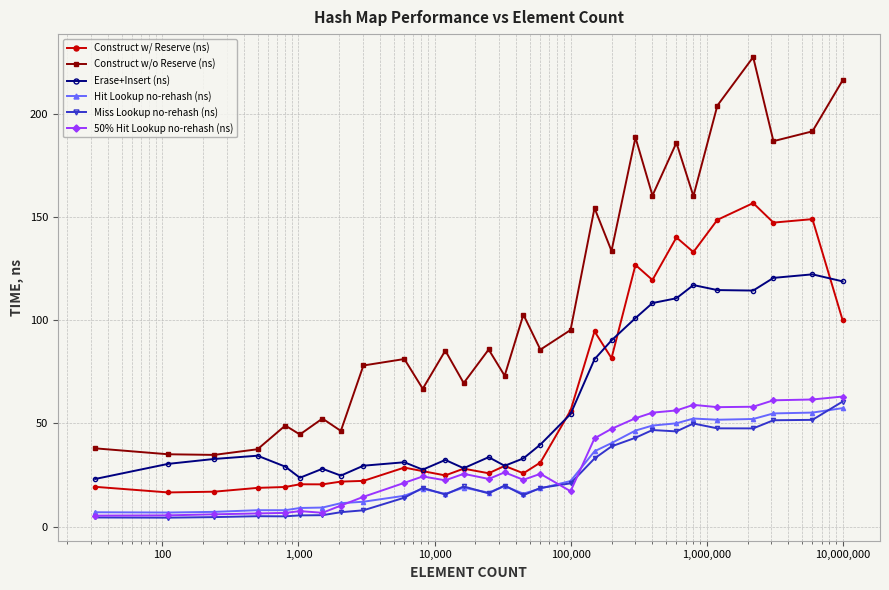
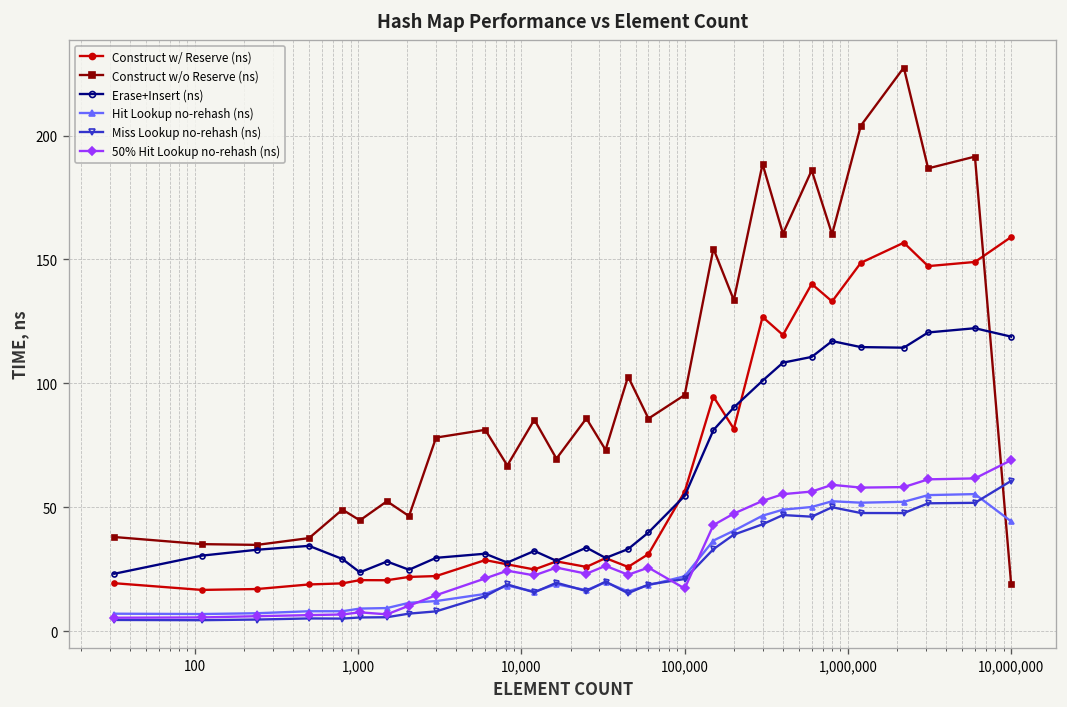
Construct w/ Reserve (ns), 10,000,000: 100 -> 159
Construct w/o Reserve (ns), 10,000,000: 216 -> 19
Hit Lookup no-rehash (ns), 10,000,000: 57 -> 44
50% Hit Lookup no-rehash (ns), 10,000,000: 63 -> 69
